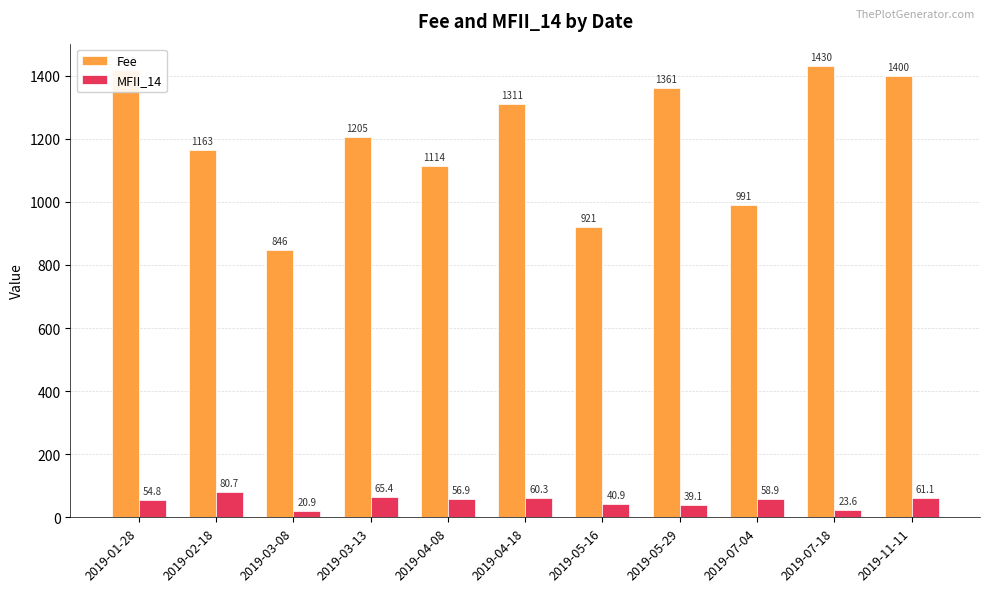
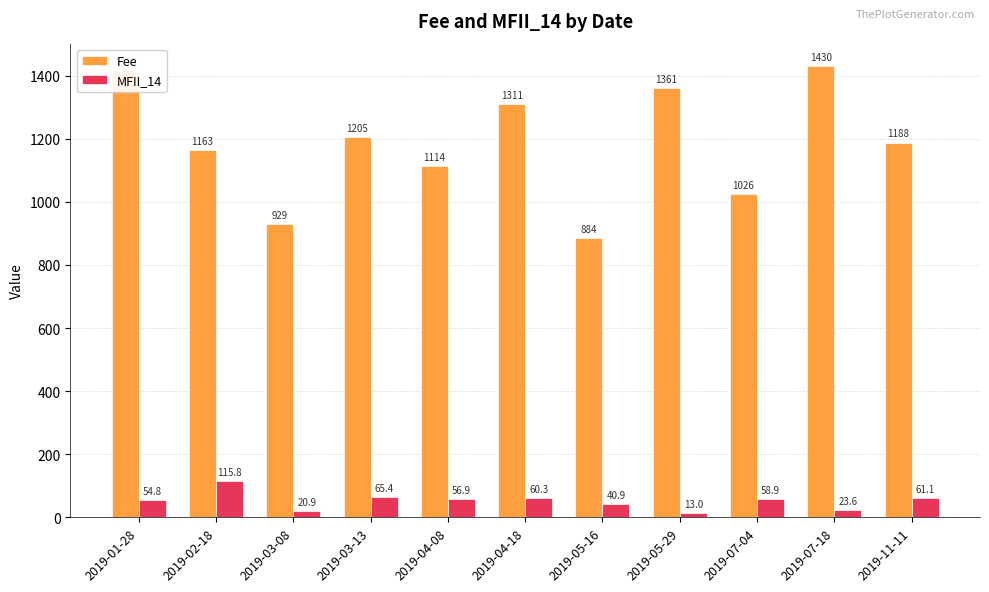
MFII_14, 2019-02-18: 80.7 -> 115.8
Fee, 2019-03-08: 846 -> 929
Fee, 2019-05-16: 921 -> 884
MFII_14, 2019-05-29: 39.1 -> 13.0
Fee, 2019-07-04: 991 -> 1026
Fee, 2019-11-11: 1400 -> 1188
